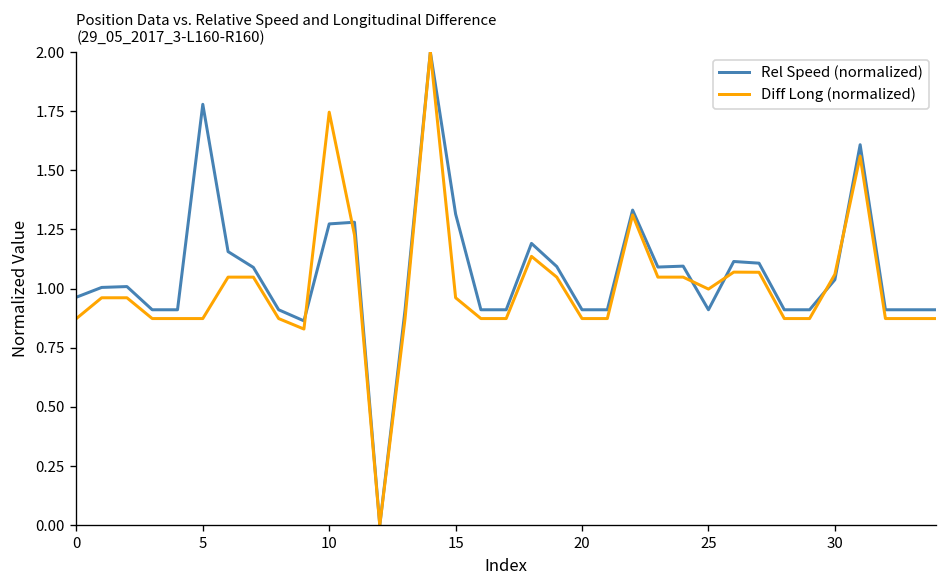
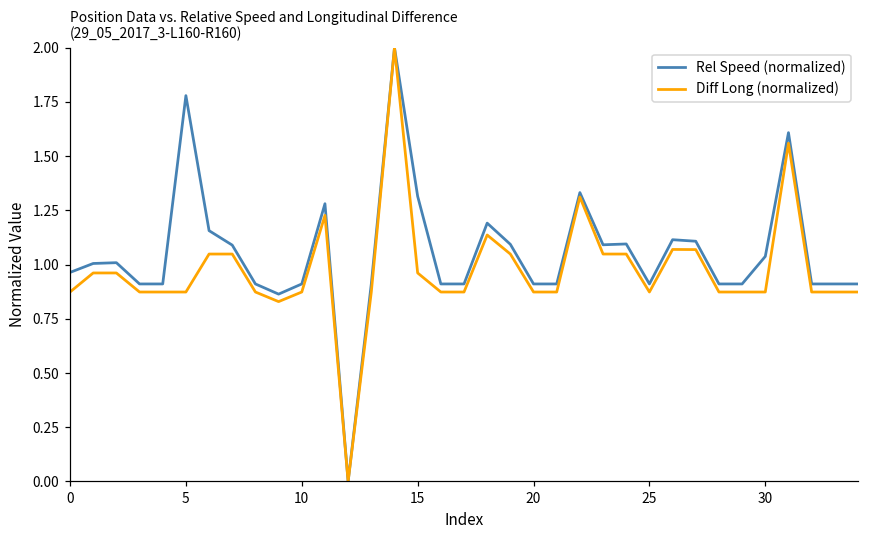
Rel Speed (normalized), 10: 1.27 -> 0.91
Diff Long (normalized), 10: 1.75 -> 0.87
Diff Long (normalized), 25: 1.00 -> 0.87
Diff Long (normalized), 30: 1.06 -> 0.87
